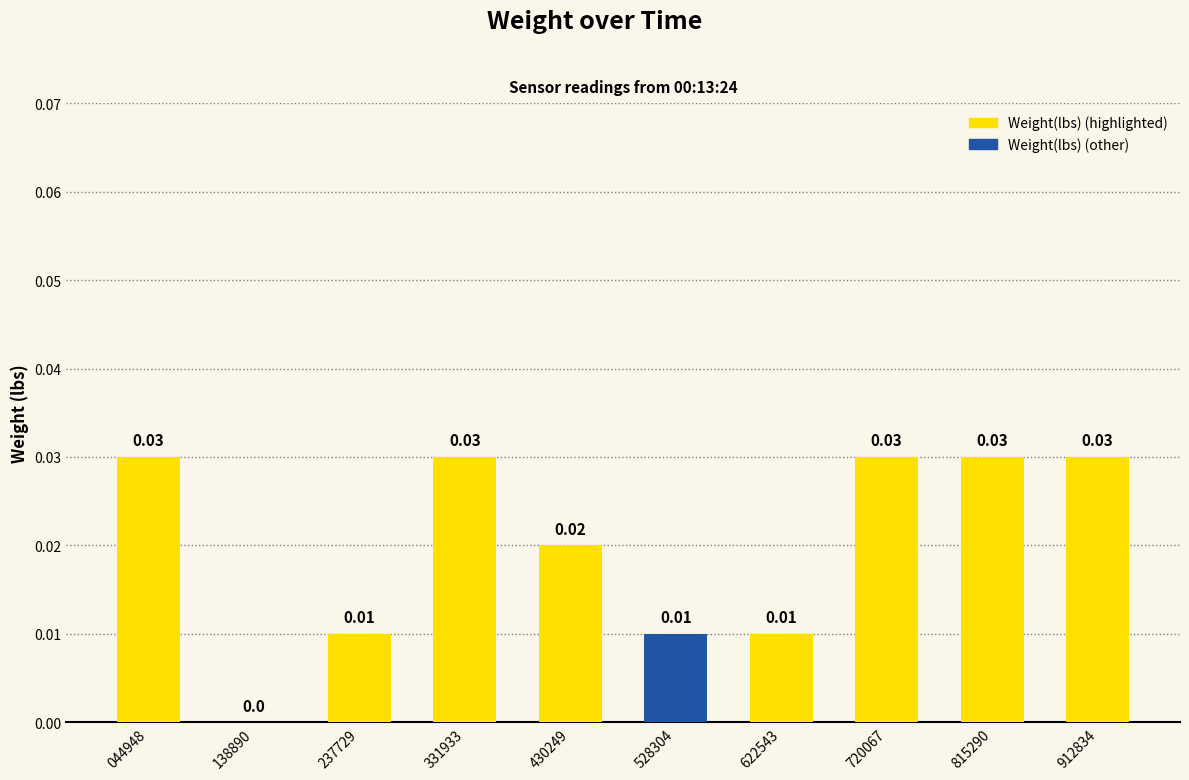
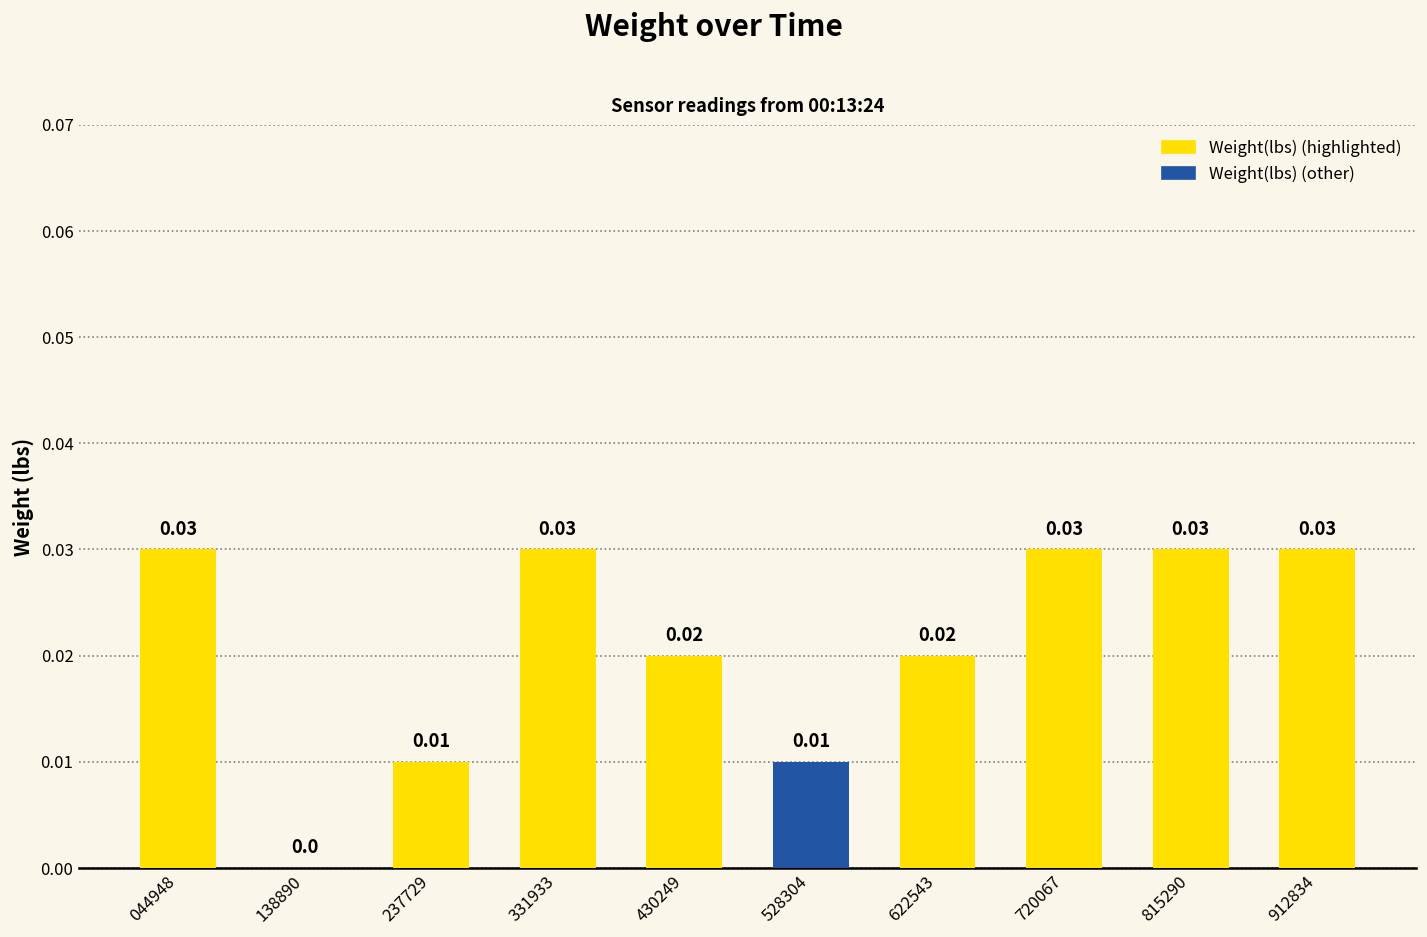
622543: 0.01 -> 0.02
